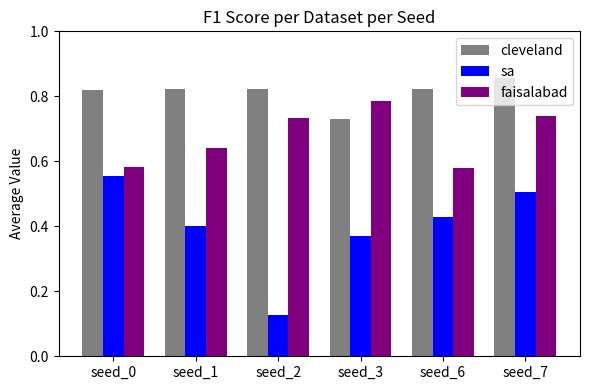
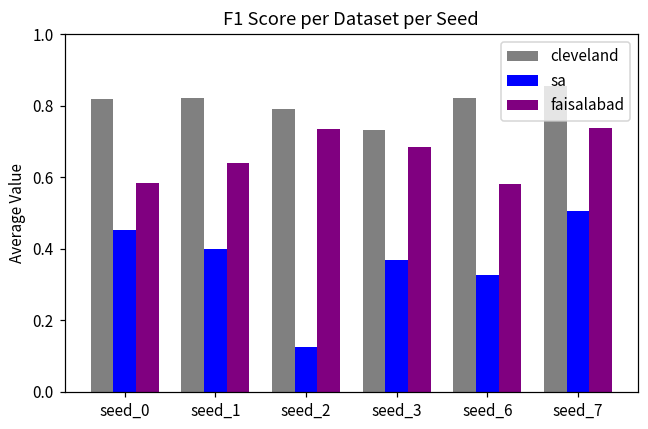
sa, seed_0: 0.56 -> 0.45
cleveland, seed_2: 0.82 -> 0.79
faisalabad, seed_3: 0.79 -> 0.68
sa, seed_6: 0.43 -> 0.33
